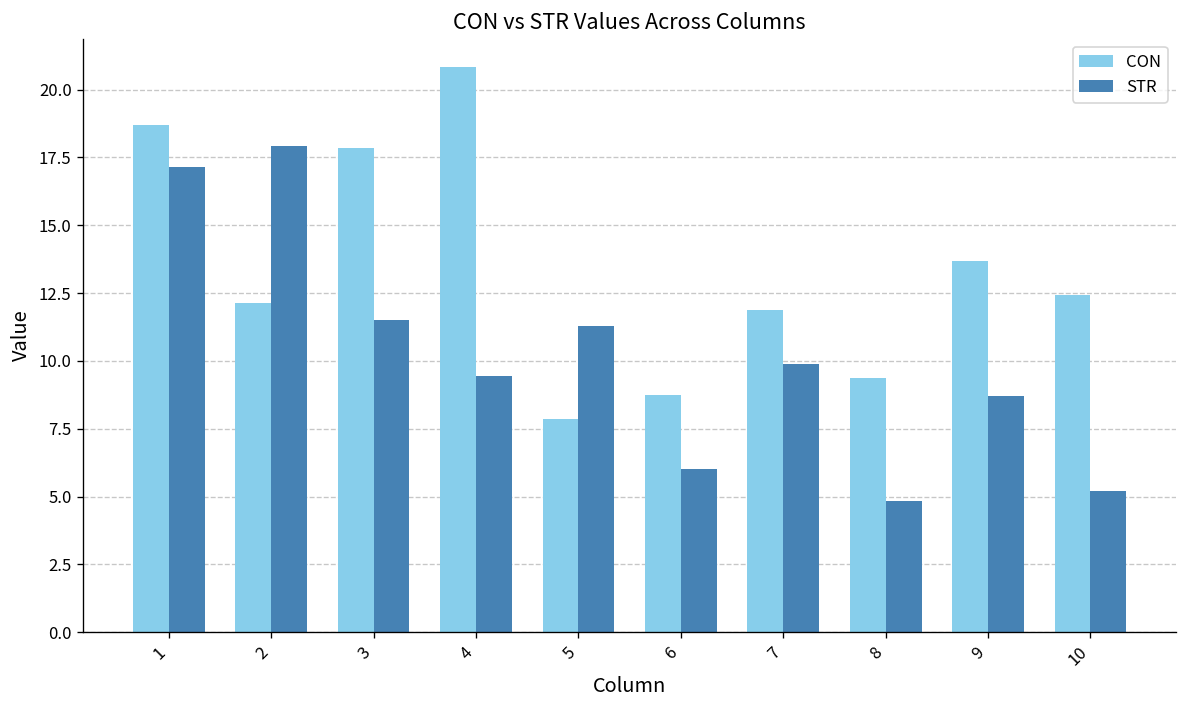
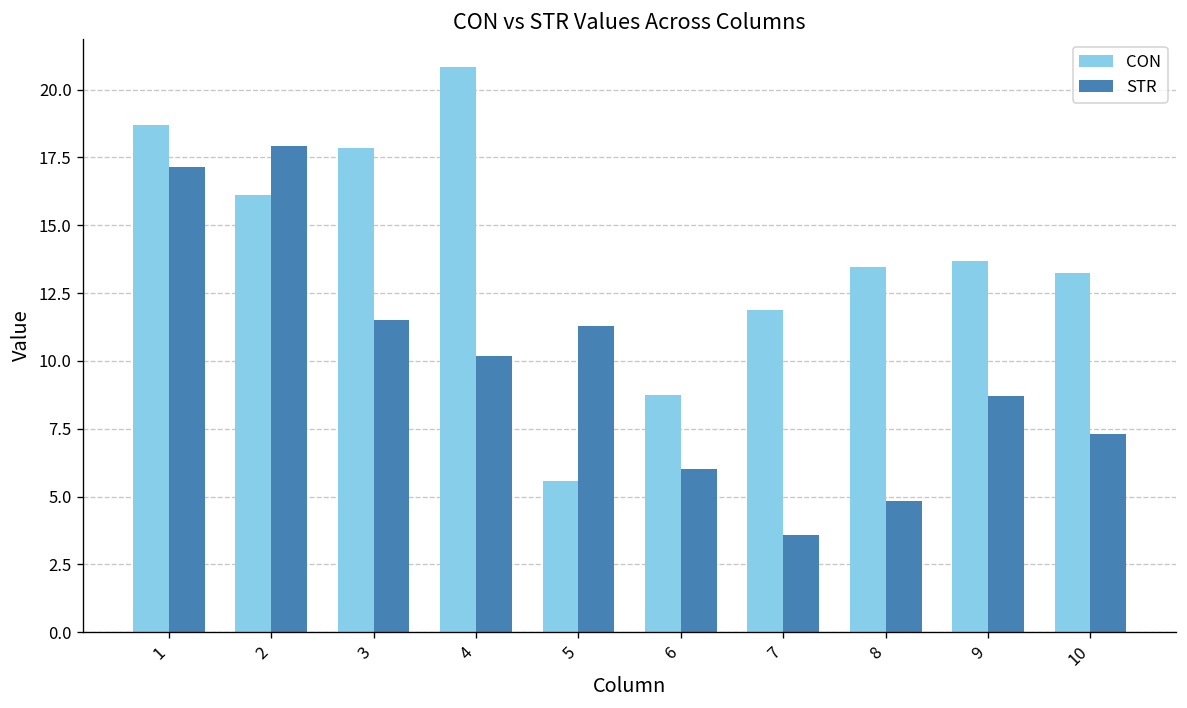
CON, 2: 12.1 -> 16.1
STR, 4: 9.4 -> 10.2
CON, 5: 7.9 -> 5.6
STR, 7: 9.9 -> 3.6
CON, 8: 9.4 -> 13.5
CON, 10: 12.4 -> 13.2
STR, 10: 5.2 -> 7.3
